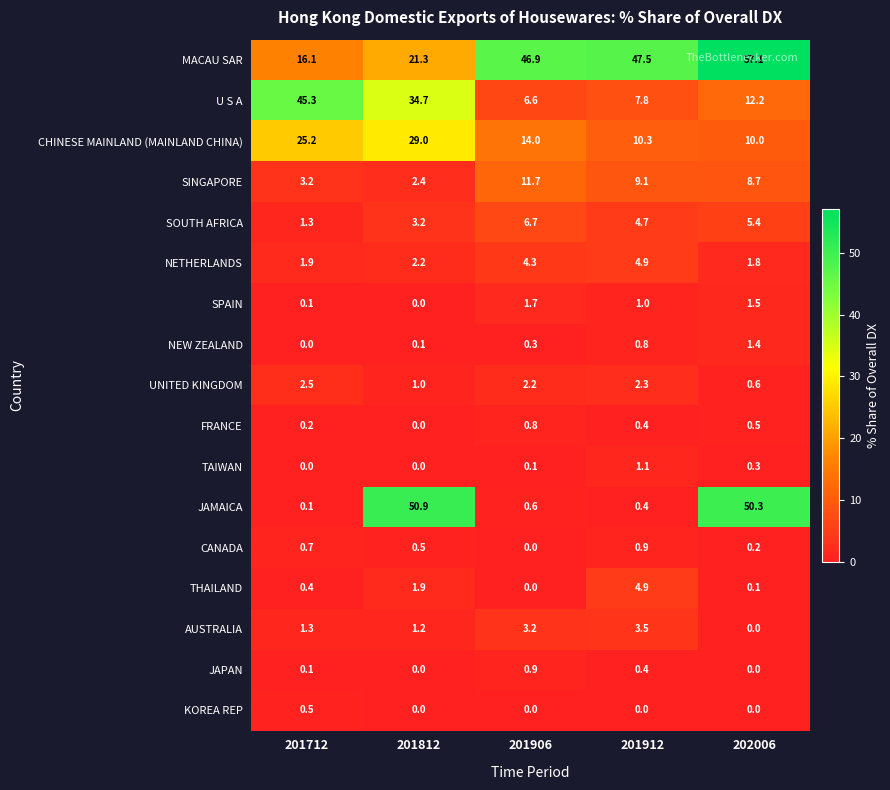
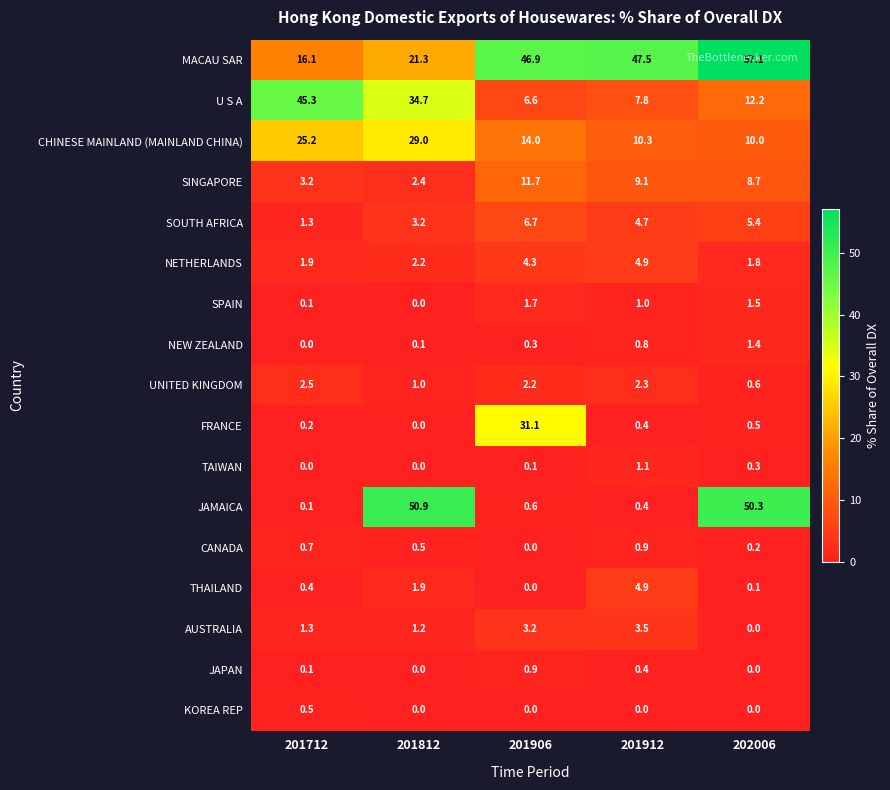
FRANCE, 201906: 0.8 -> 31.1
